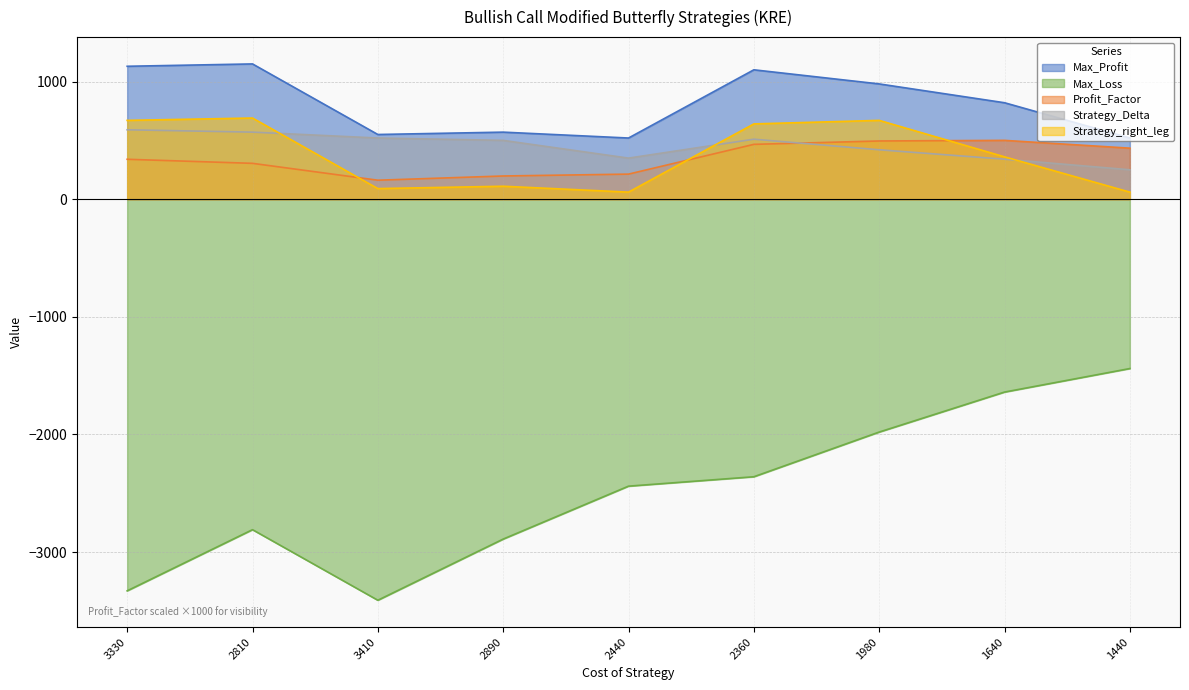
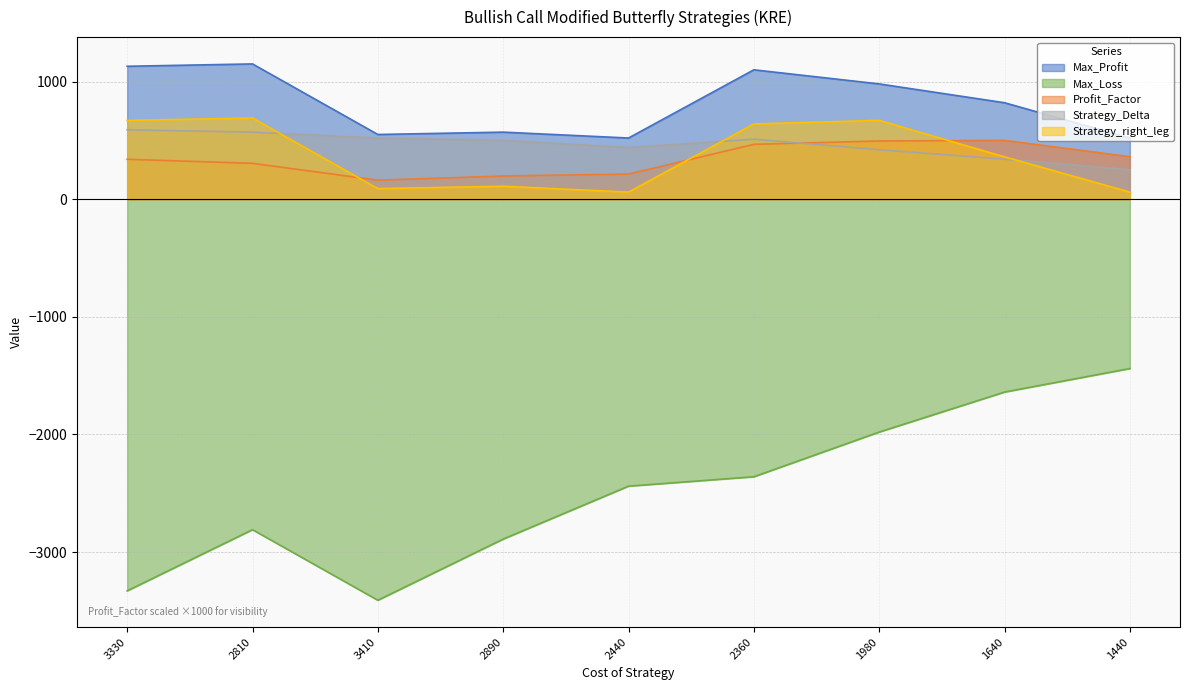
Strategy_Delta, 2440: 350 -> 440
Profit_Factor, 1440: 430 -> 360
